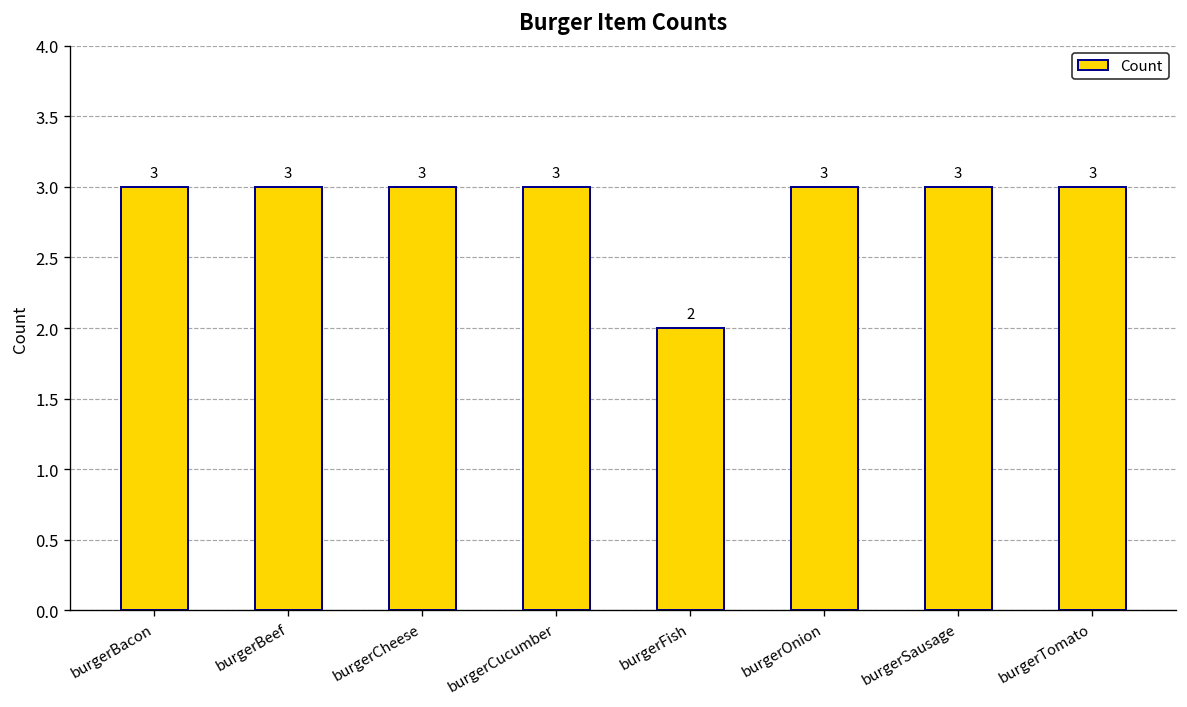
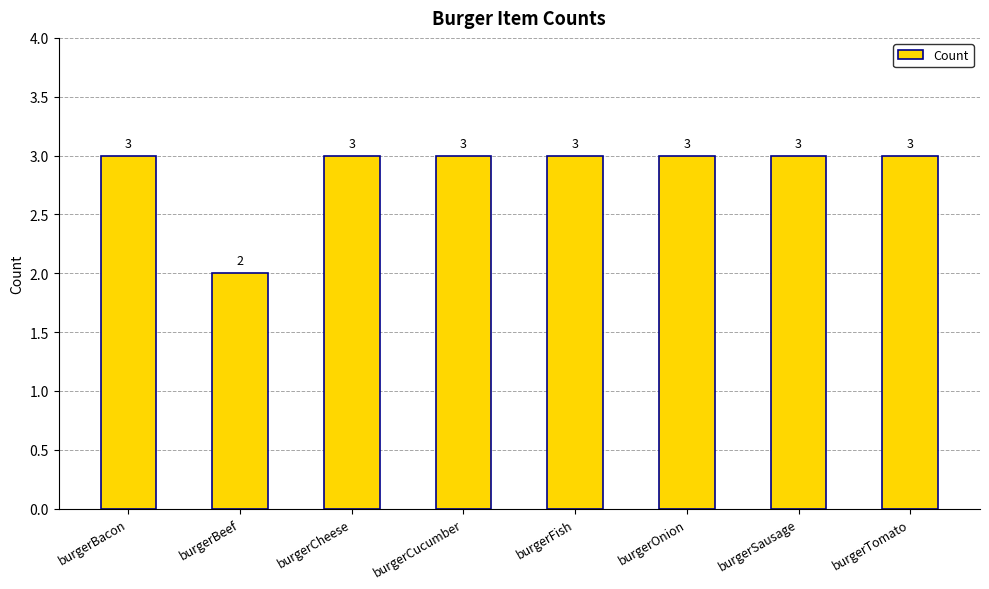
burgerBeef: 3 -> 2
burgerFish: 2 -> 3
